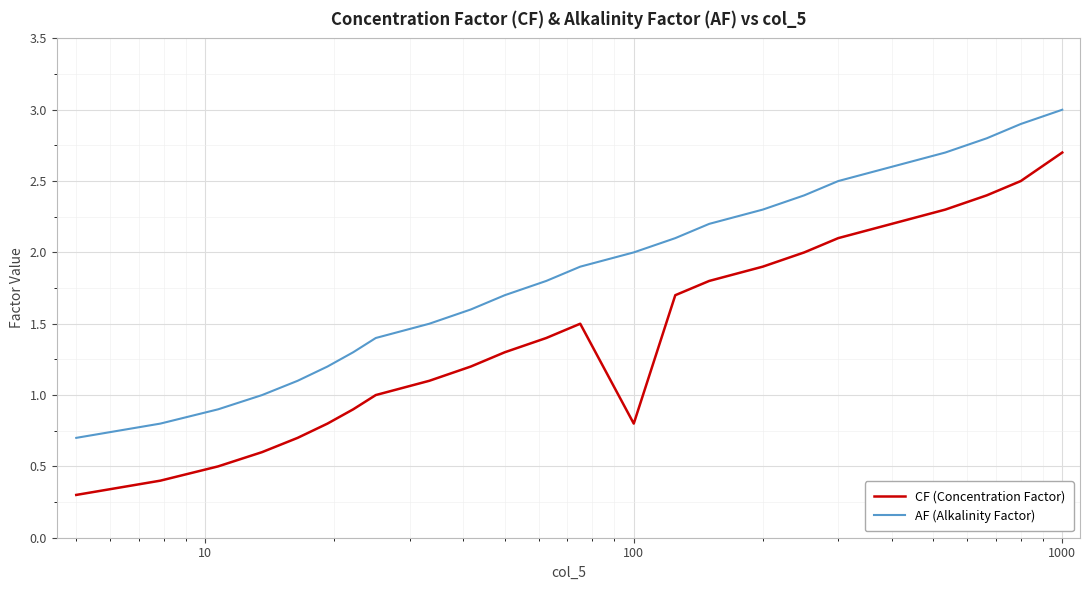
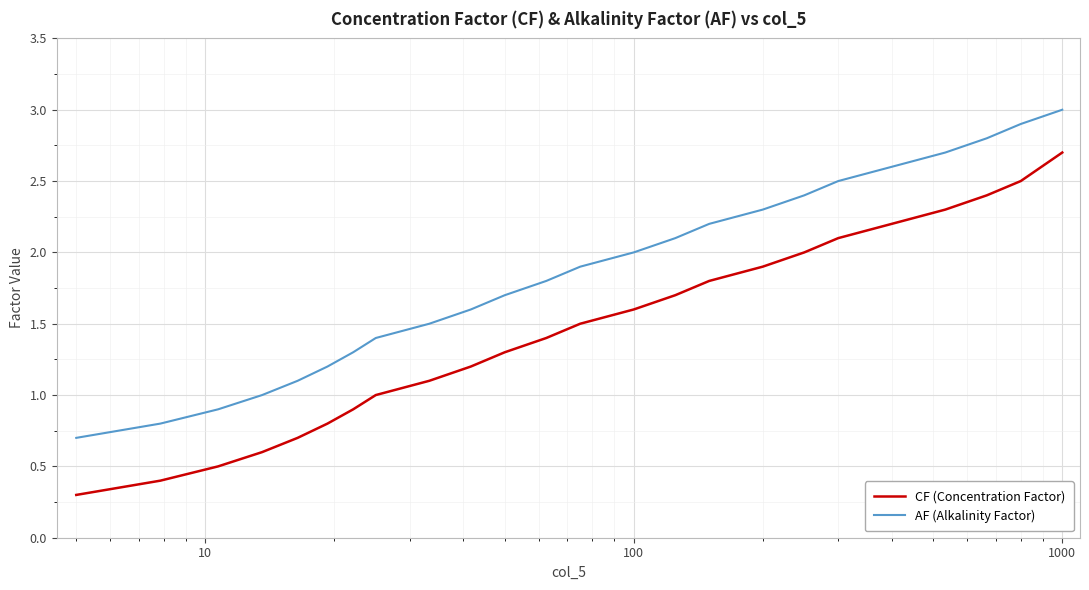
CF (Concentration Factor), 100: 0.8 -> 1.6
